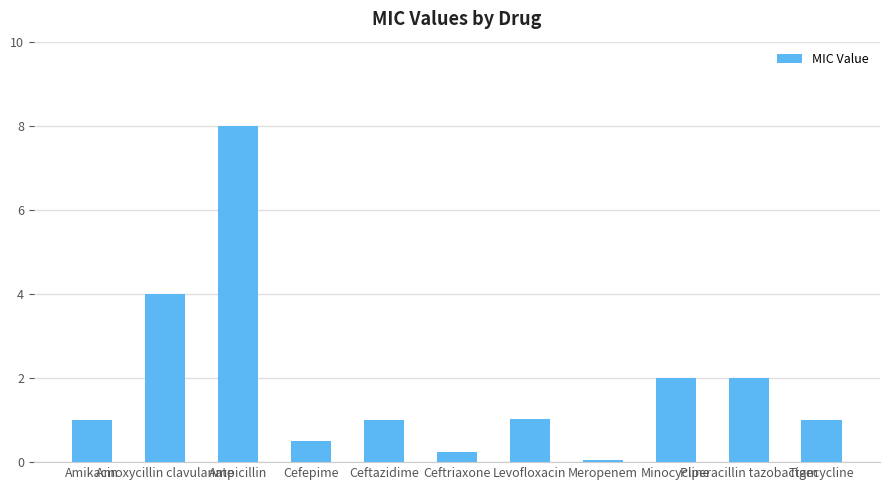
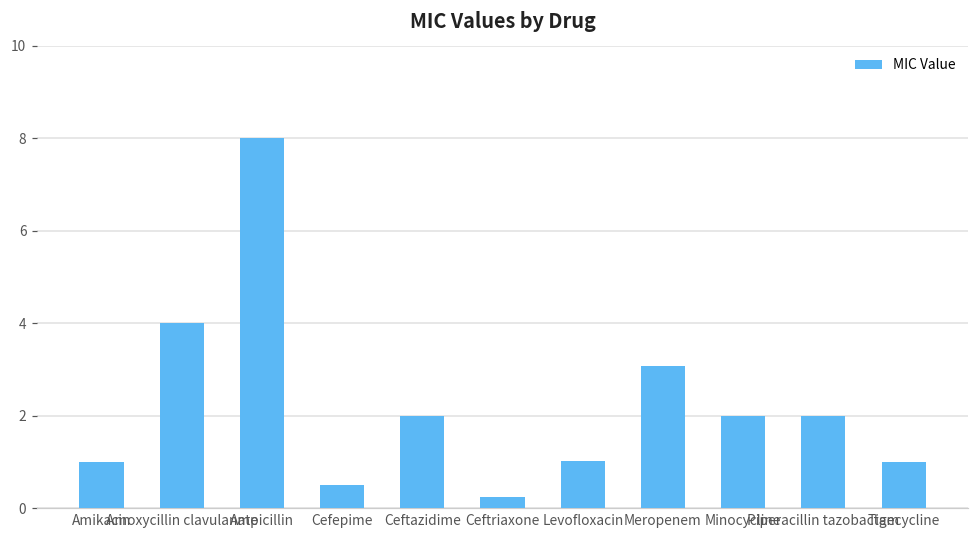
Ceftazidime: 1 -> 2
Meropenem: 0.1 -> 3.1
